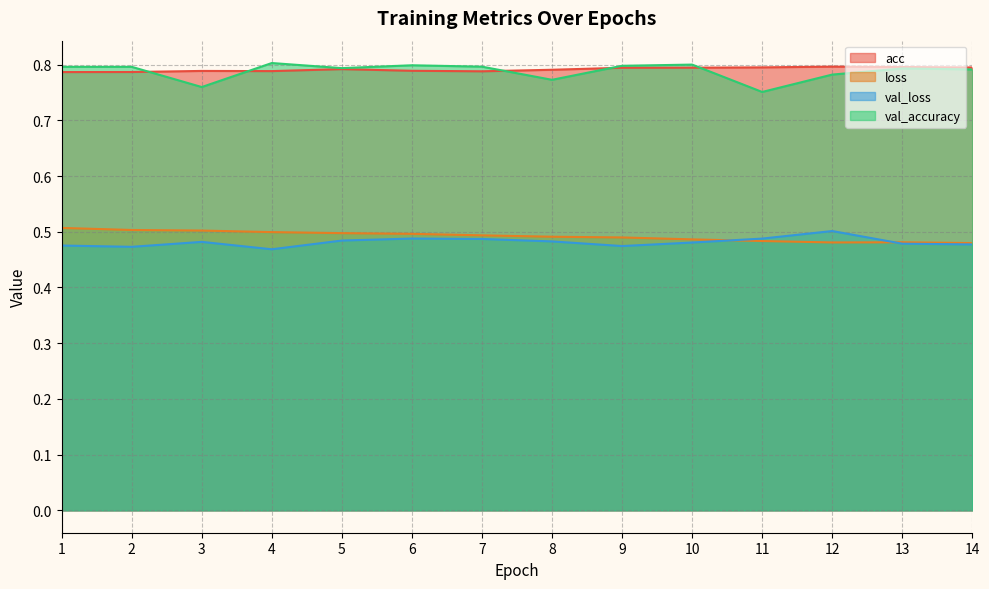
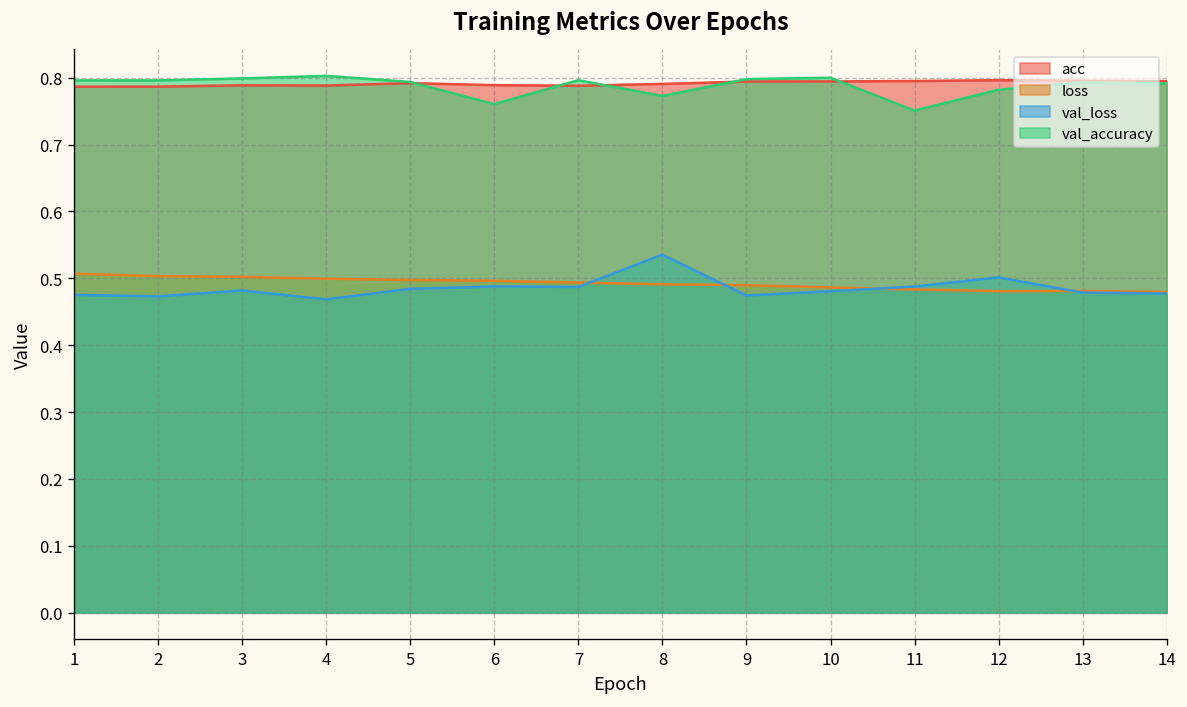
val_accuracy, 3: 0.76 -> 0.80
val_accuracy, 6: 0.80 -> 0.76
val_loss, 8: 0.48 -> 0.54
